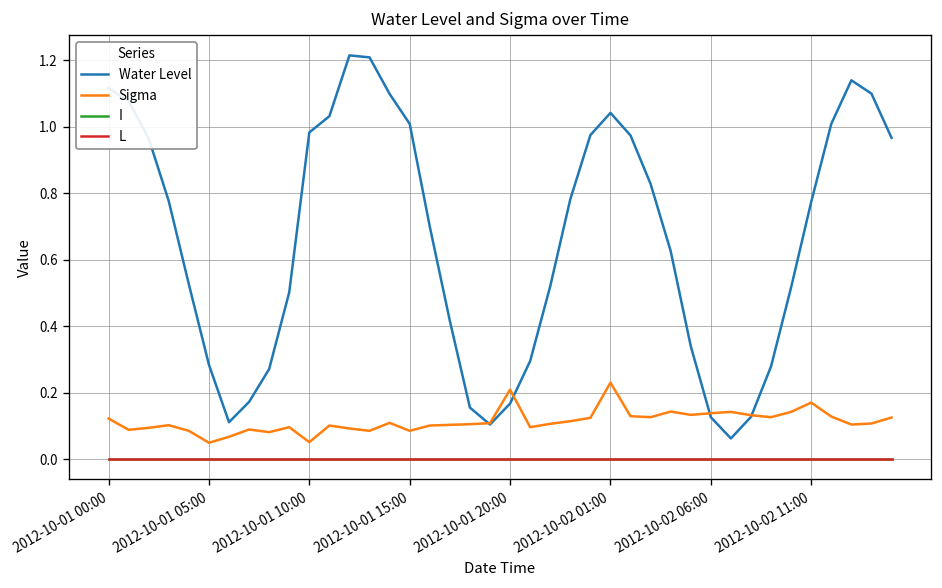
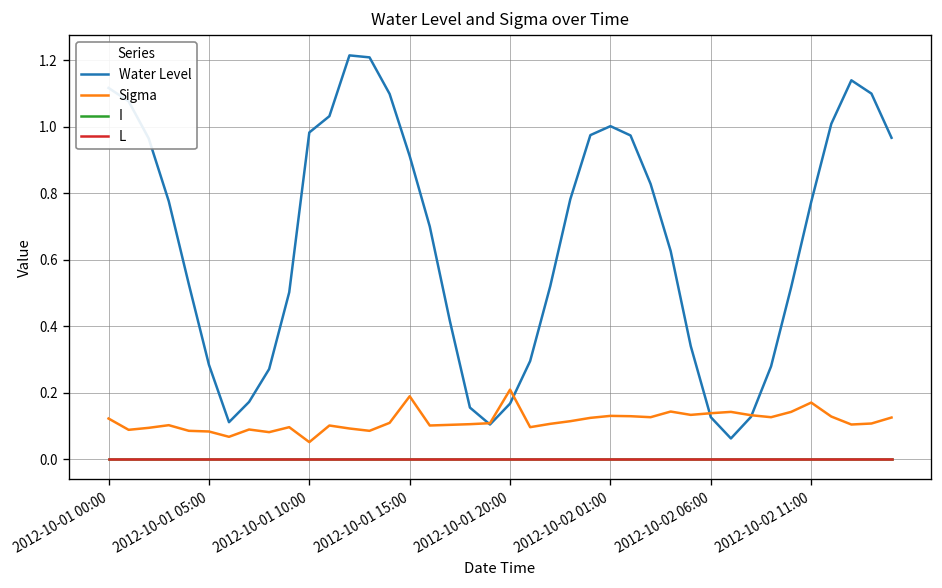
Sigma, 2012-10-01 05:00: 0.05 -> 0.08
Water Level, 2012-10-01 15:00: 1.01 -> 0.91
Sigma, 2012-10-01 15:00: 0.09 -> 0.19
Water Level, 2012-10-02 01:00: 1.04 -> 1.00
Sigma, 2012-10-02 01:00: 0.23 -> 0.13
